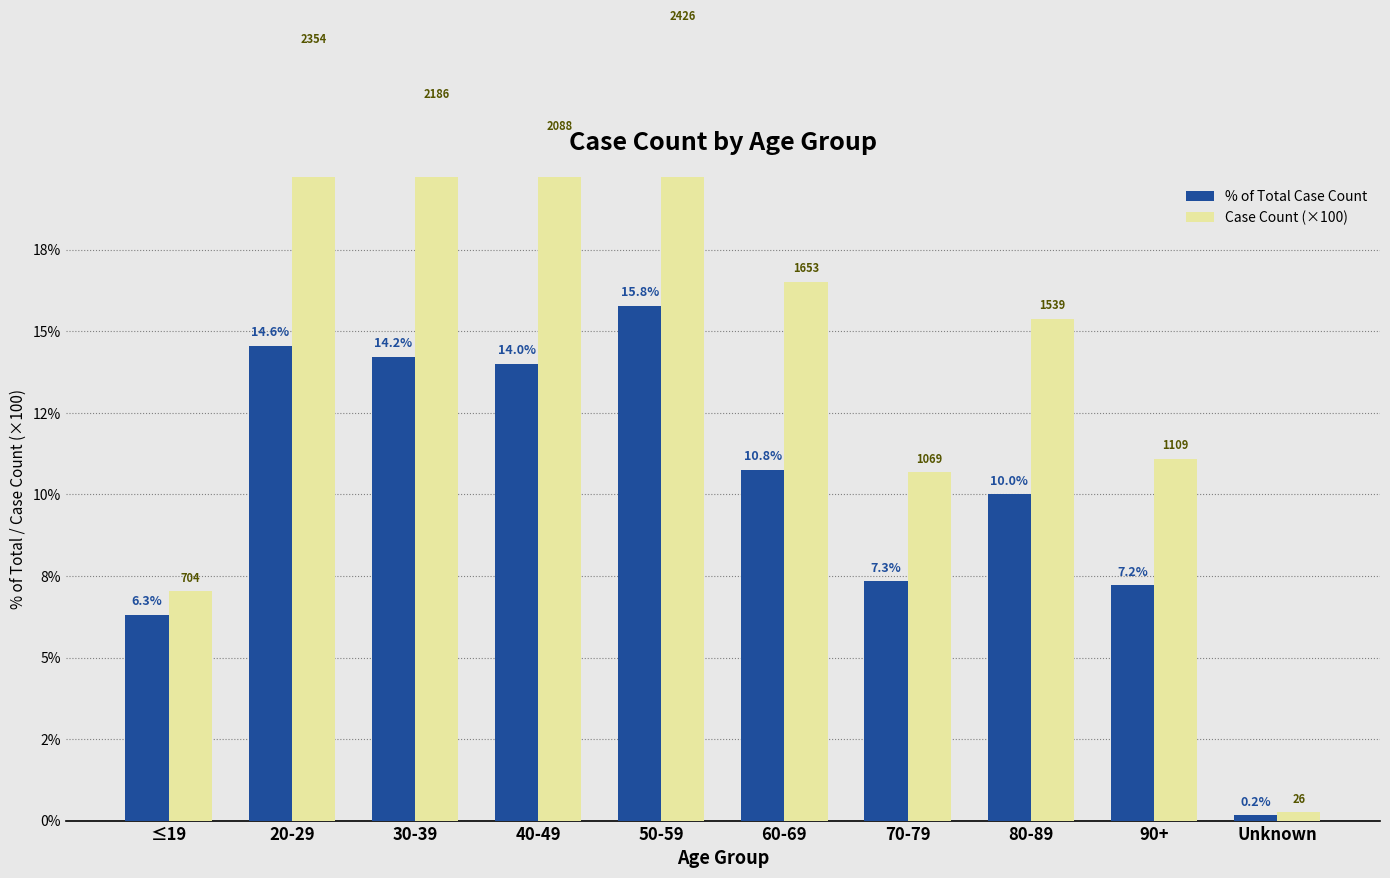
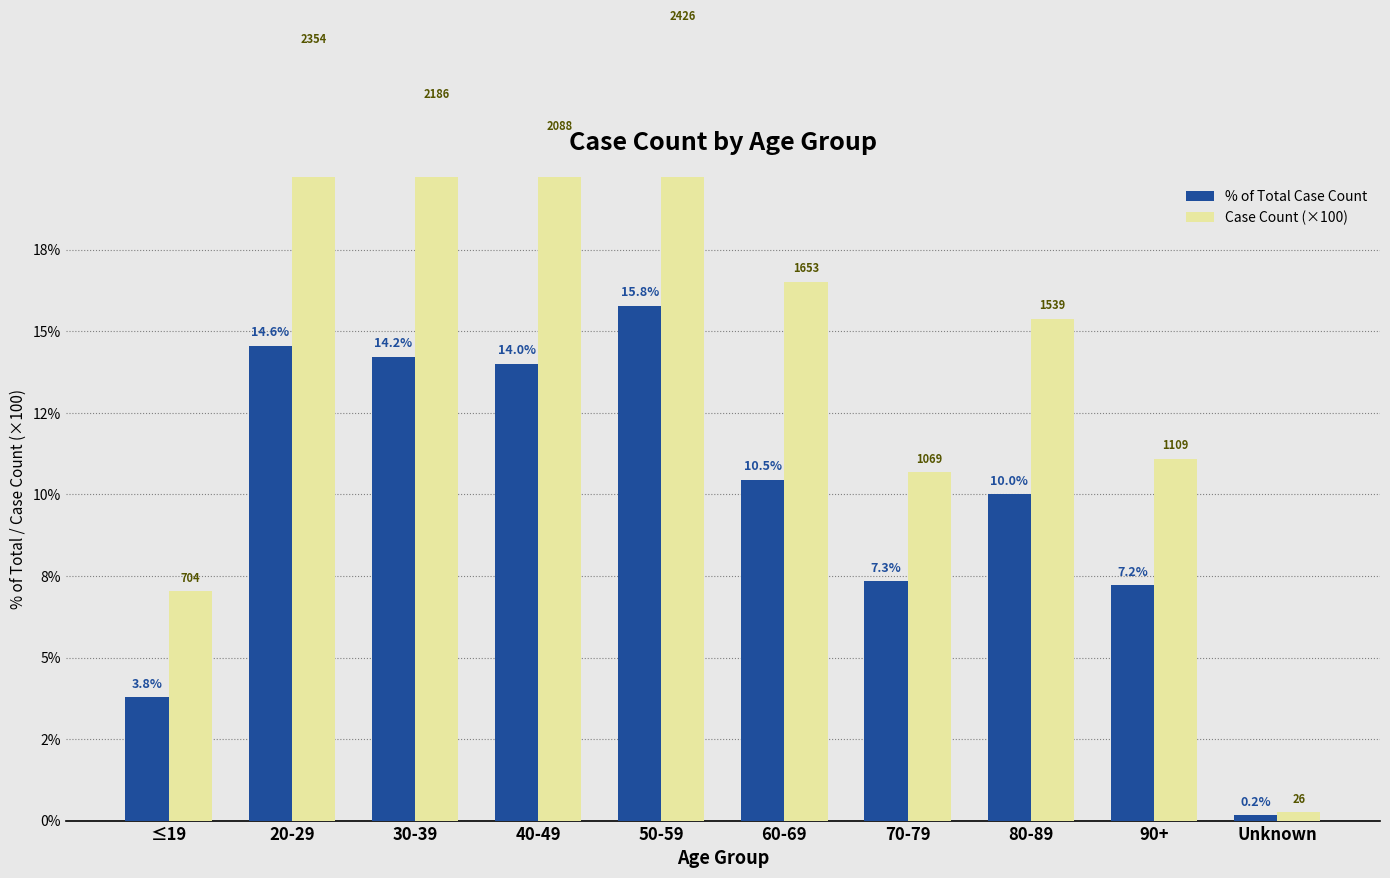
% of Total Case Count, ≤19: 6.3% -> 3.8%
% of Total Case Count, 60-69: 10.8% -> 10.5%
